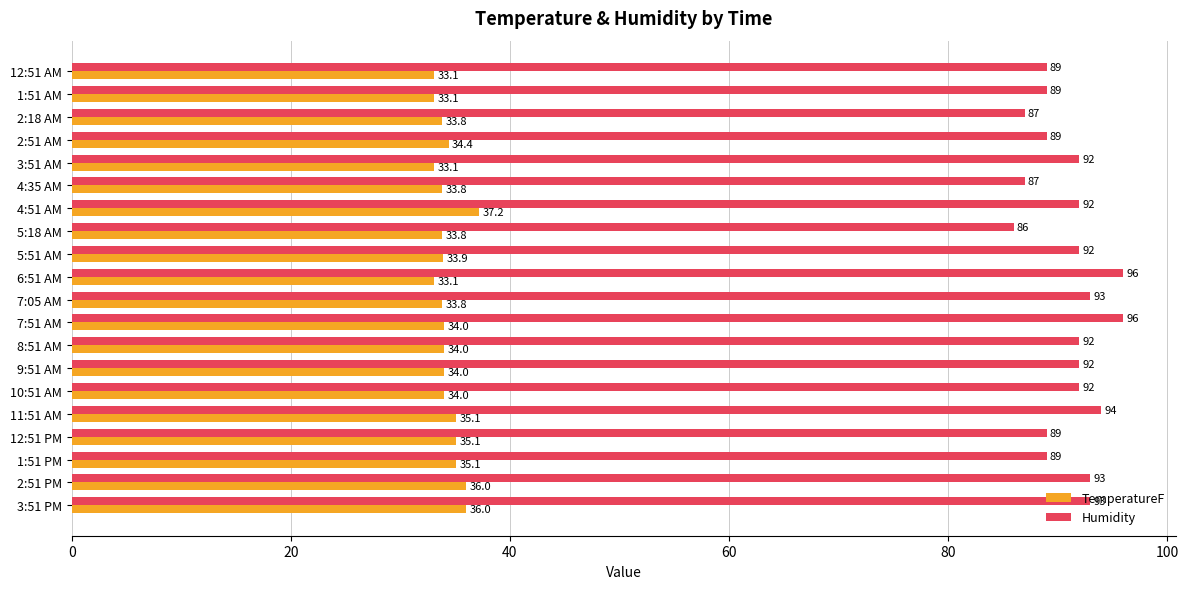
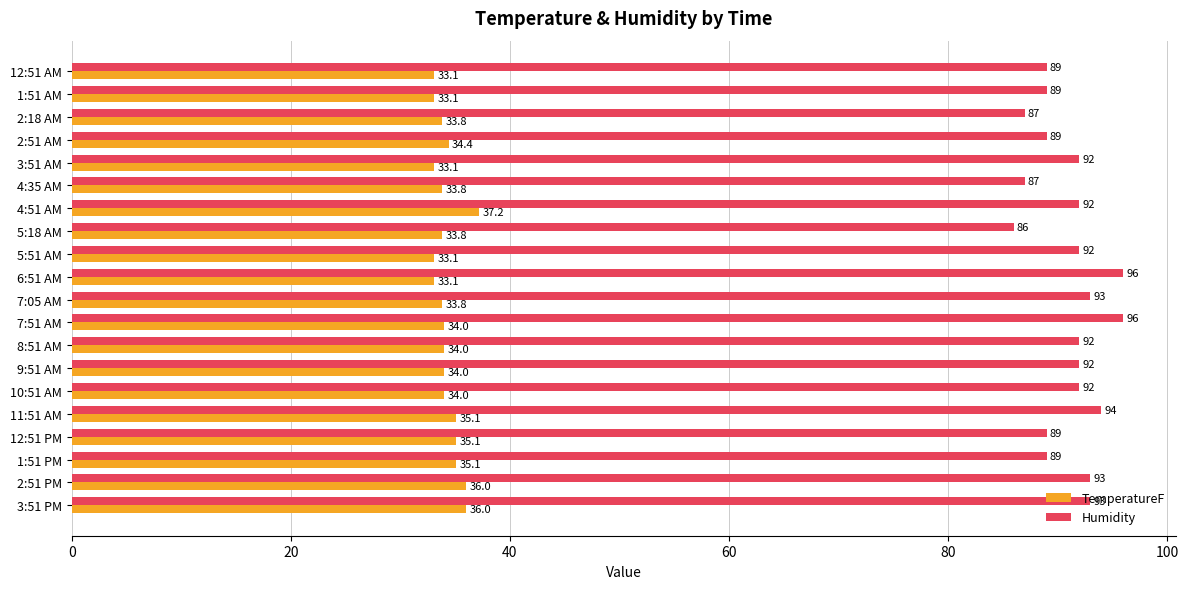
TemperatureF, 5:51 AM: 33.9 -> 33.1
